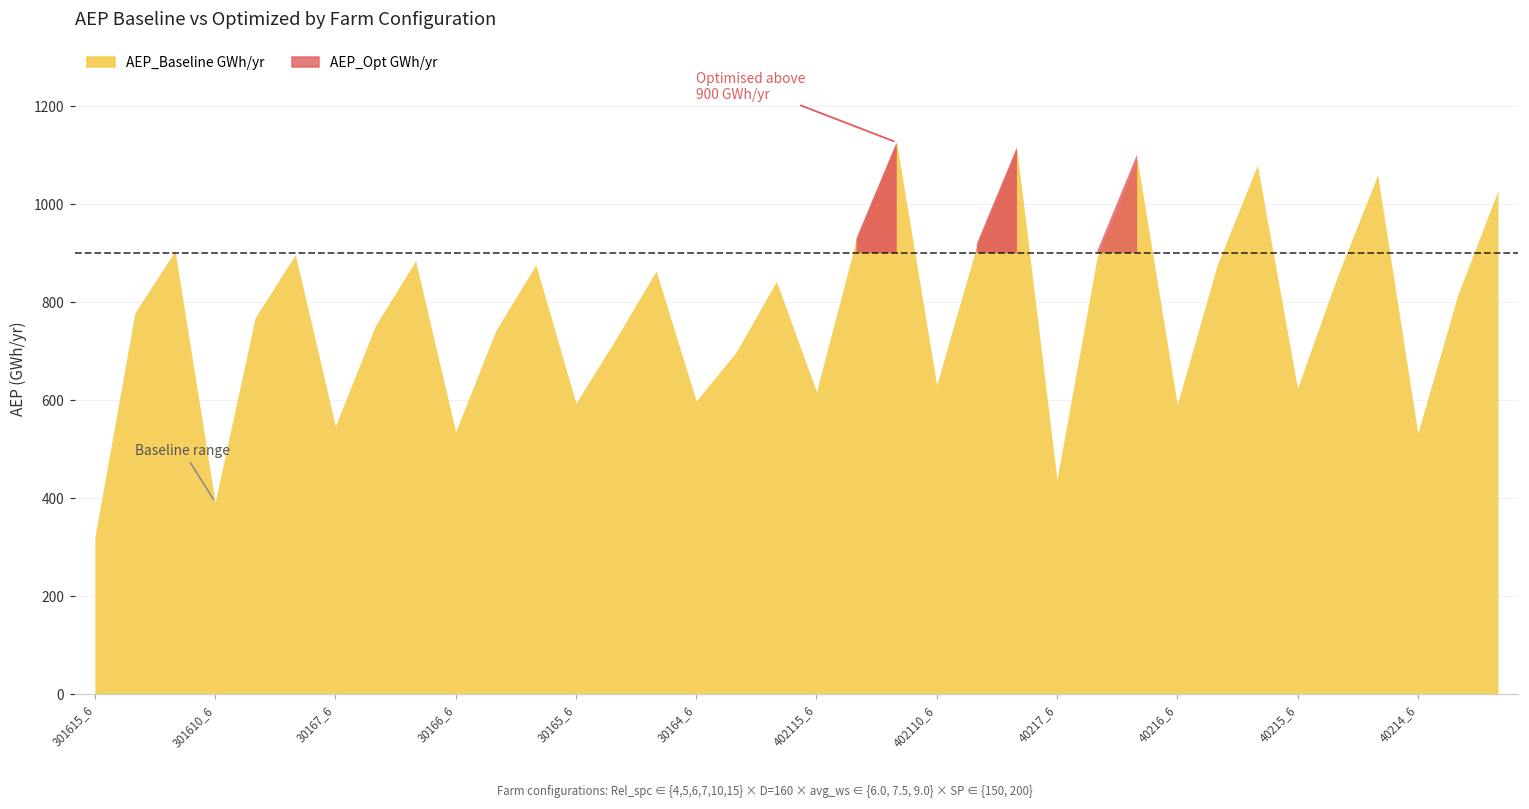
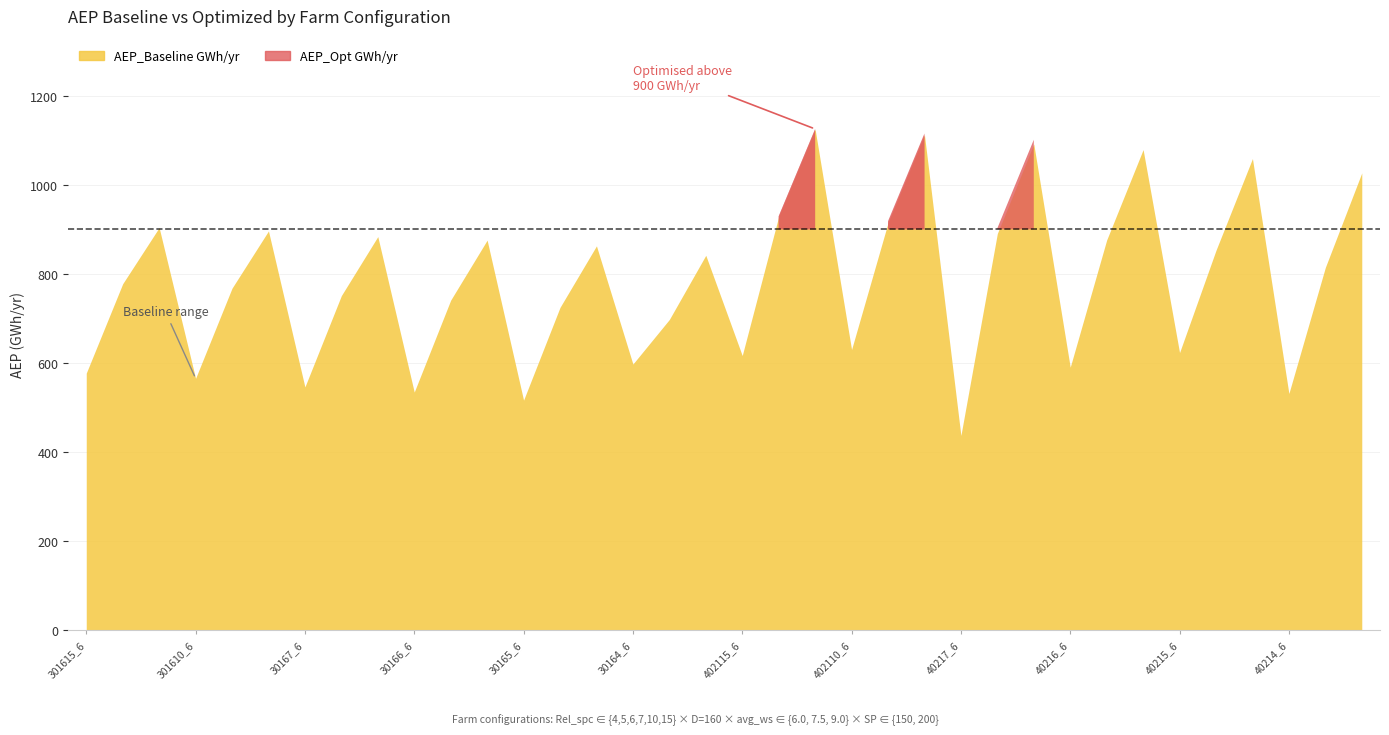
301615_6: 320 -> 580
301610_6: 390 -> 570
30165_6: 590 -> 520
